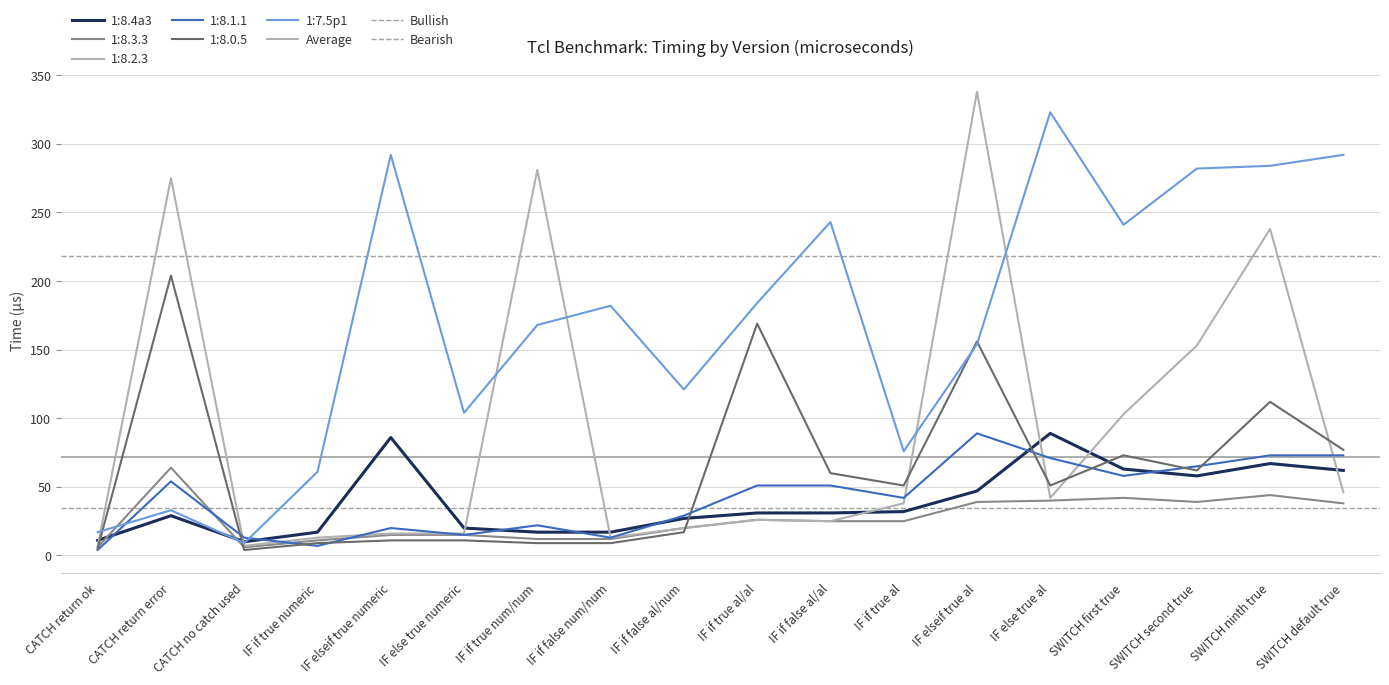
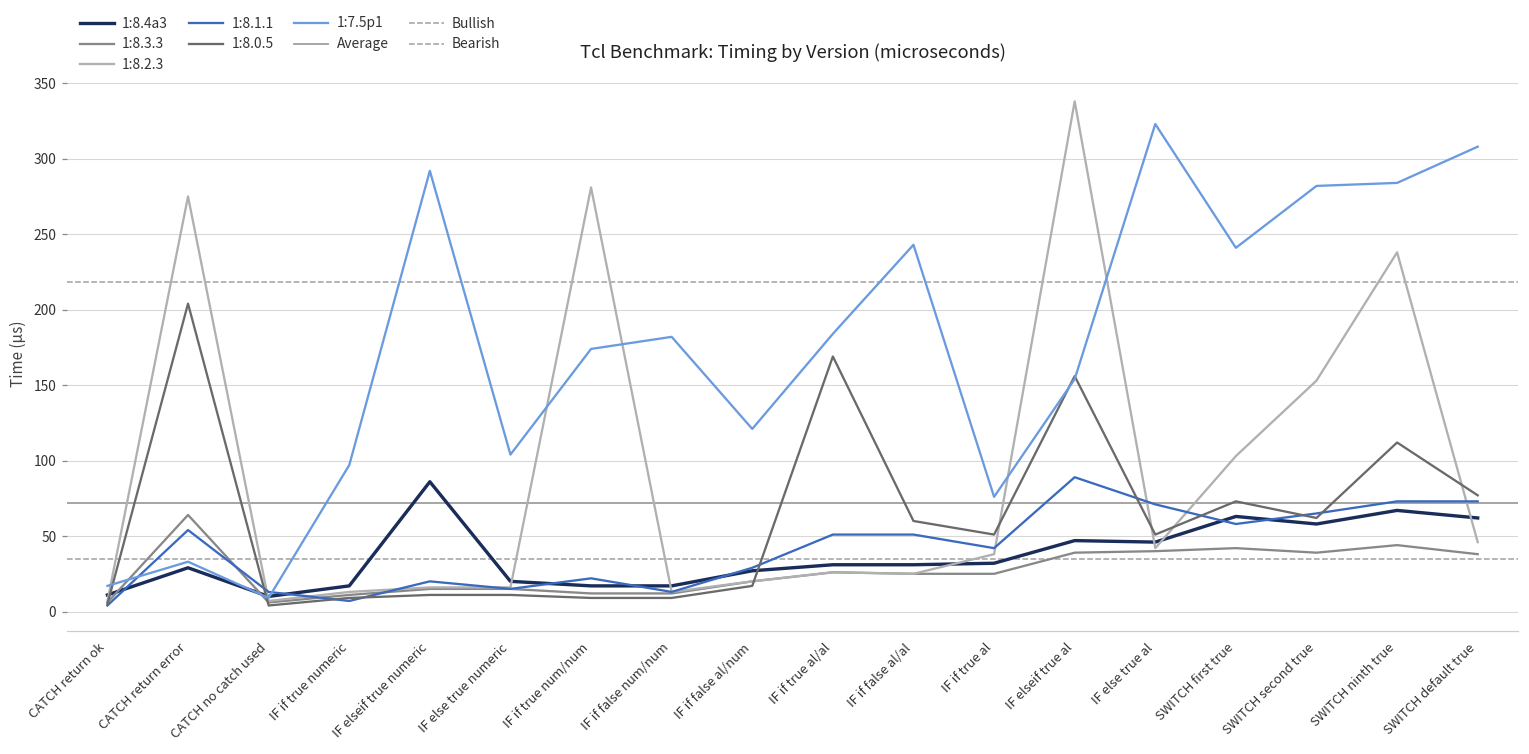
1:7.5p1, IF if true numeric: 61 -> 97
1:7.5p1, IF if true num/num: 168 -> 174
1:8.4a3, IF else true al: 89 -> 46
1:7.5p1, SWITCH default true: 292 -> 308
